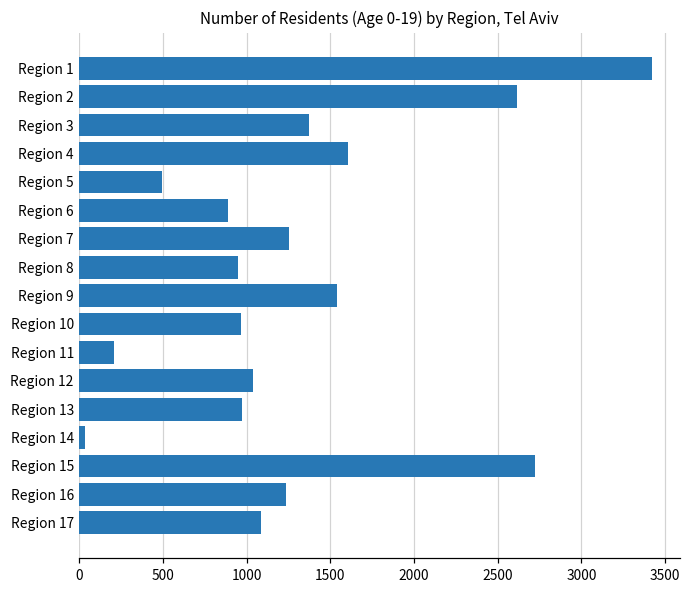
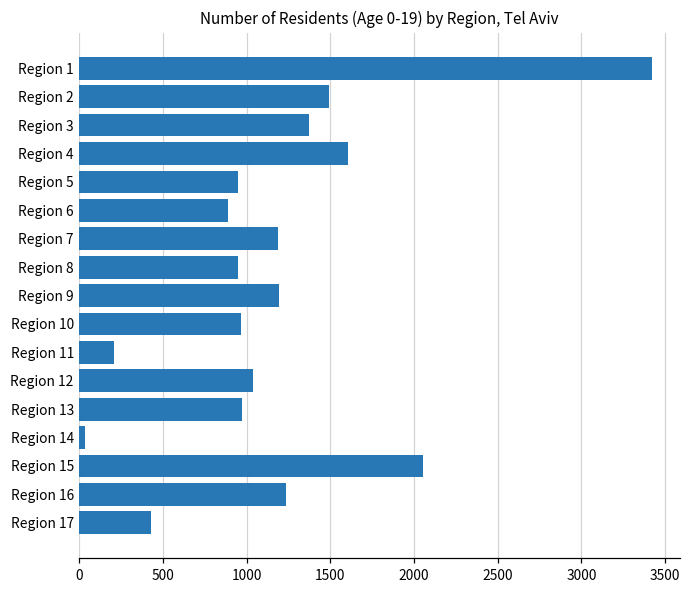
Region 2: 2620 -> 1490
Region 5: 490 -> 950
Region 7: 1250 -> 1190
Region 9: 1540 -> 1190
Region 15: 2720 -> 2050
Region 17: 1090 -> 430
